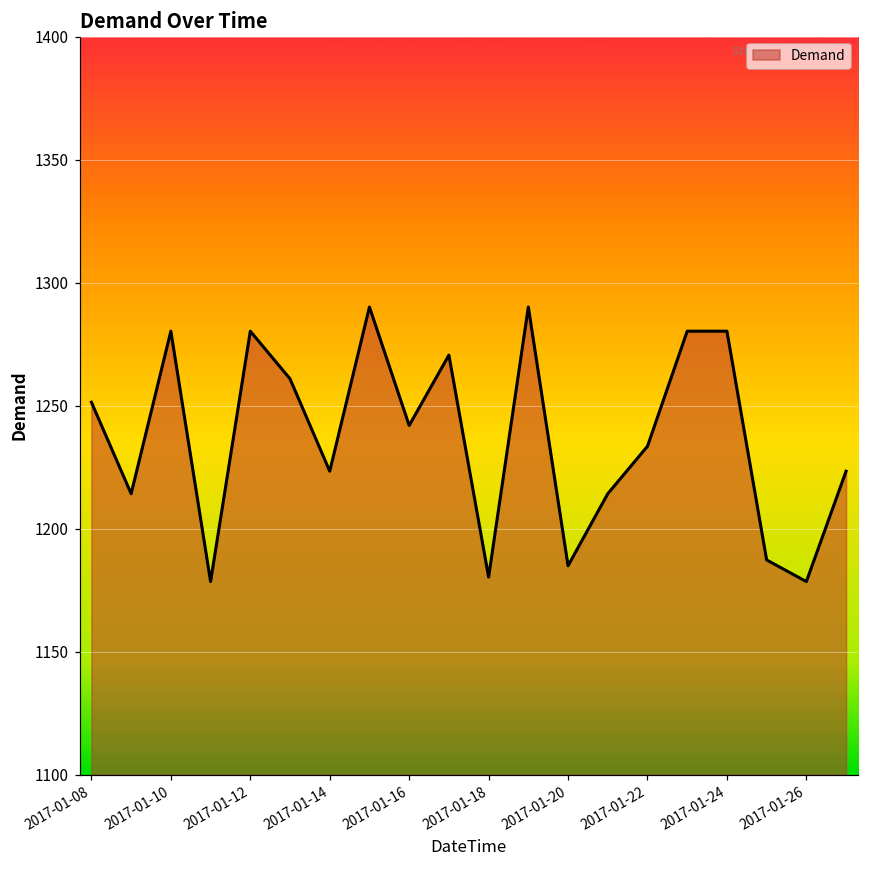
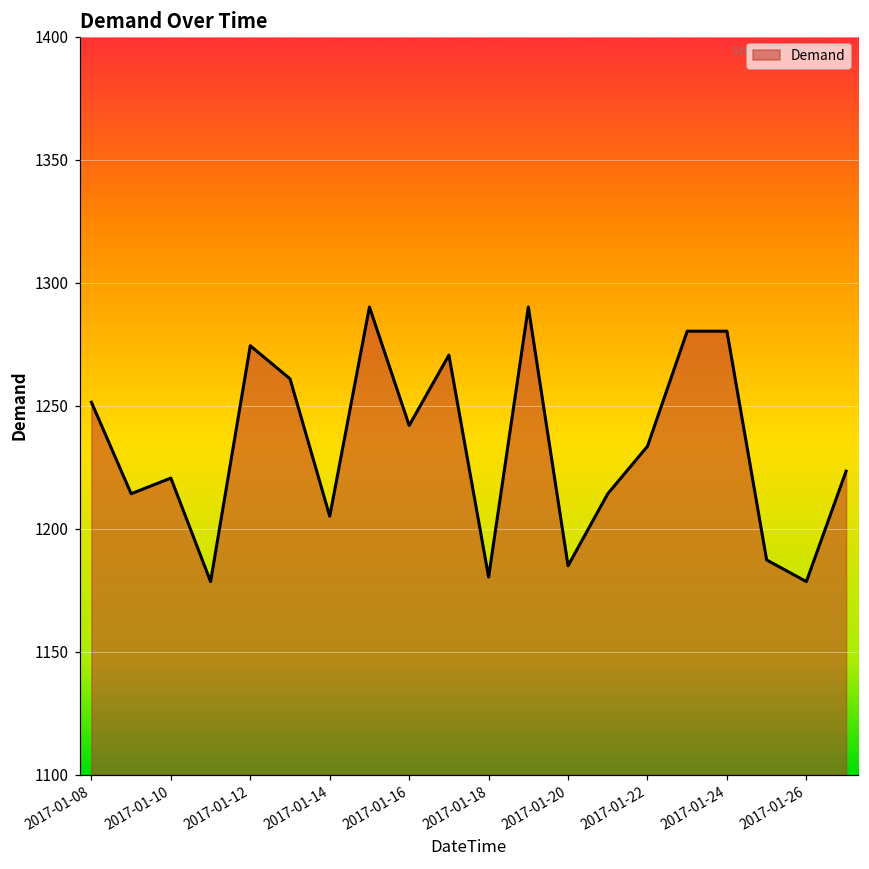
2017-01-10: 1280 -> 1221
2017-01-12: 1280 -> 1274
2017-01-14: 1223 -> 1205
